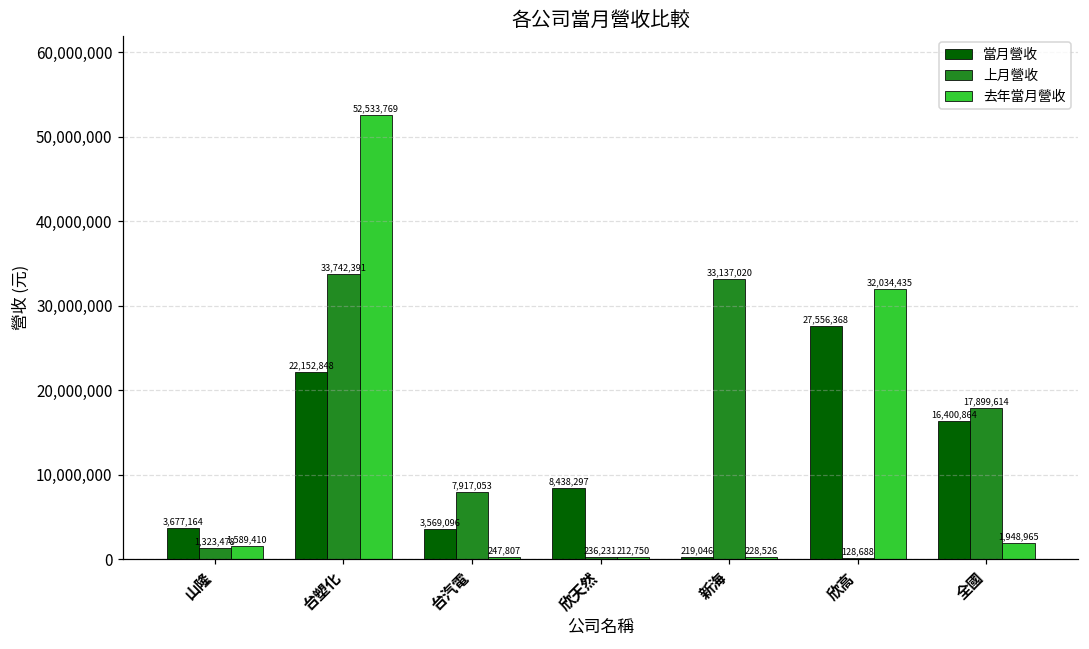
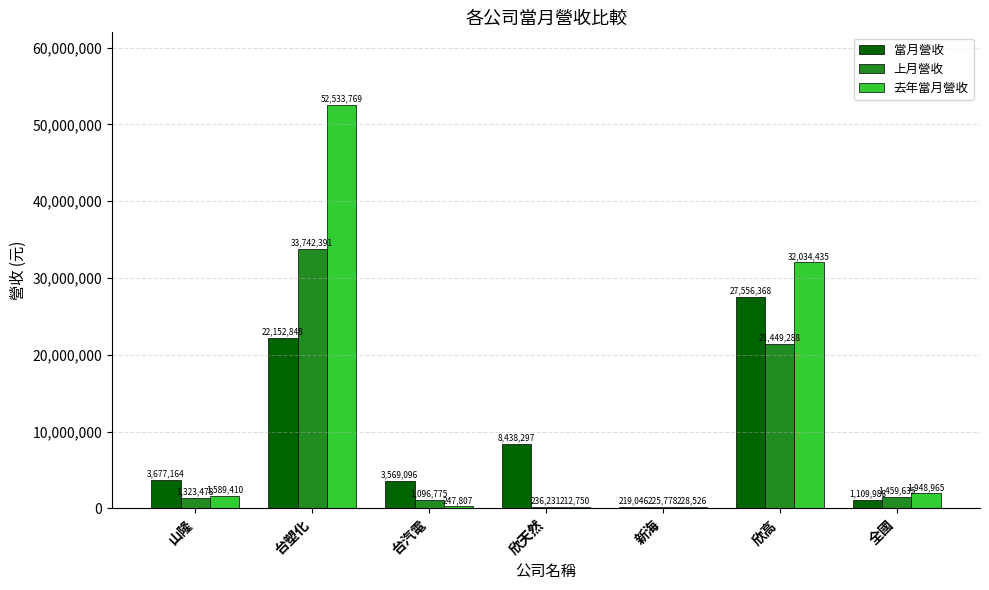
上月營收, 台汽電: 7,917,053 -> 1,096,775
上月營收, 新海: 33,137,020 -> 225,778
上月營收, 欣高: 128,688 -> 21,449,288
當月營收, 全國: 16,400,864 -> 1,109,988
上月營收, 全國: 17,899,614 -> 1,459,635
